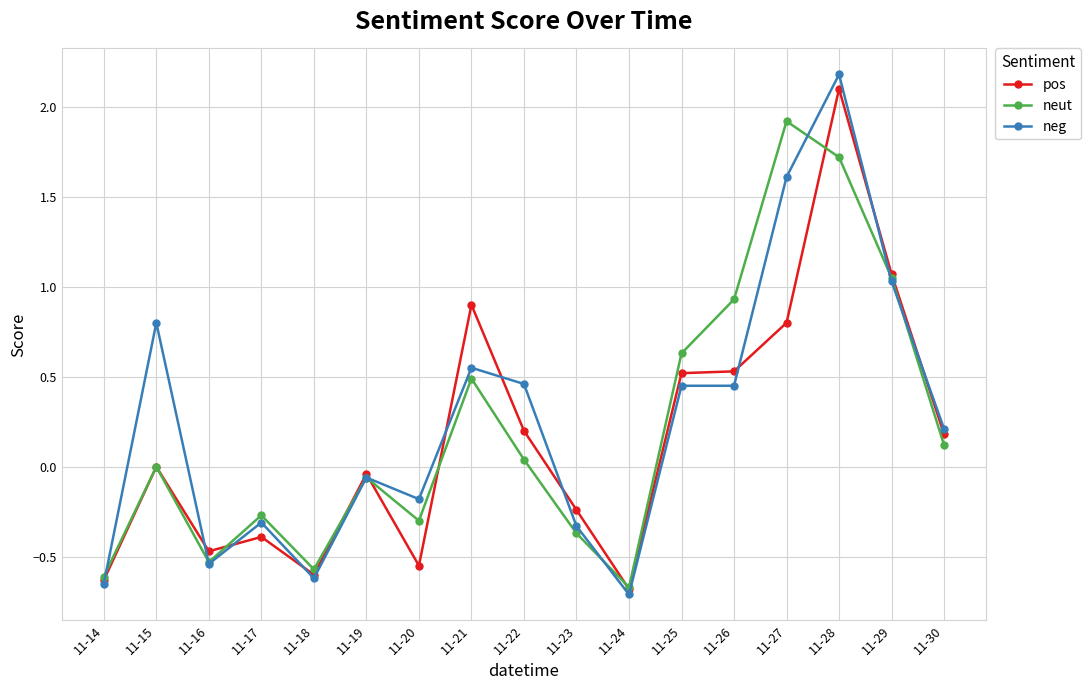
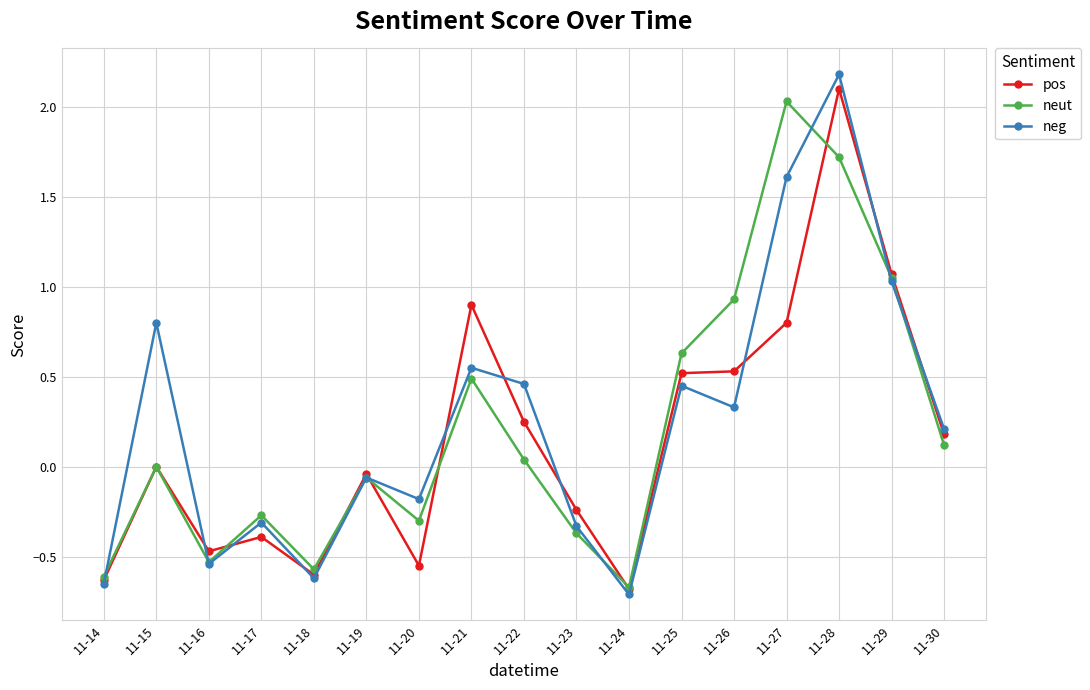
pos, 11-22: 0.20 -> 0.25
neg, 11-26: 0.45 -> 0.33
neut, 11-27: 1.92 -> 2.03
